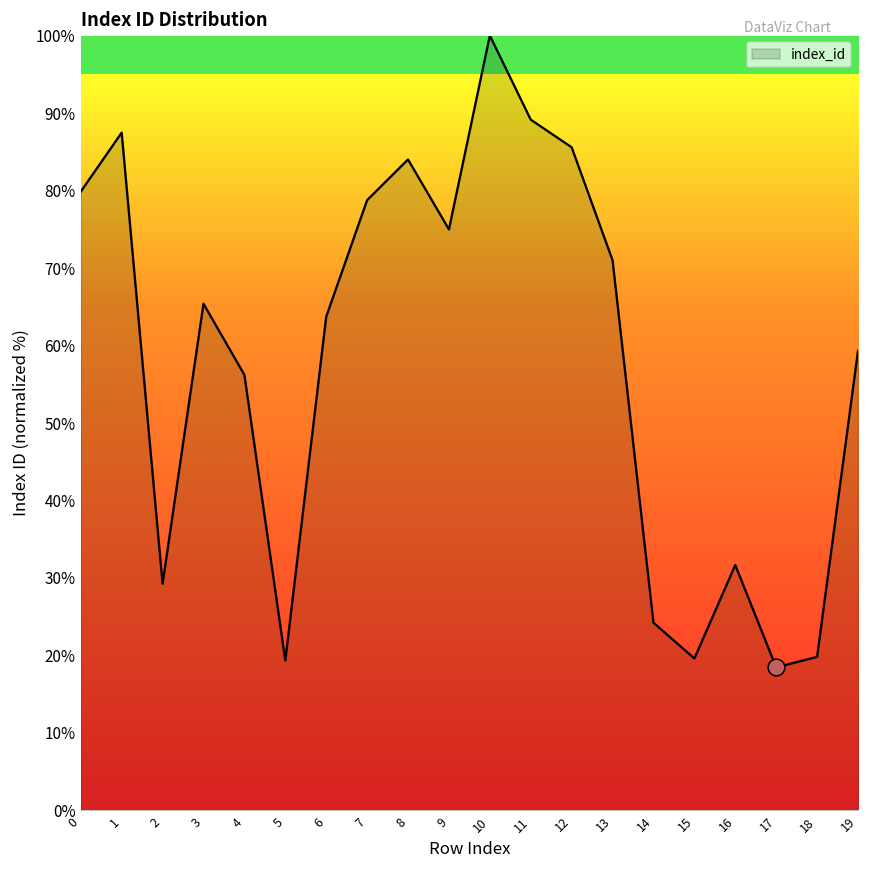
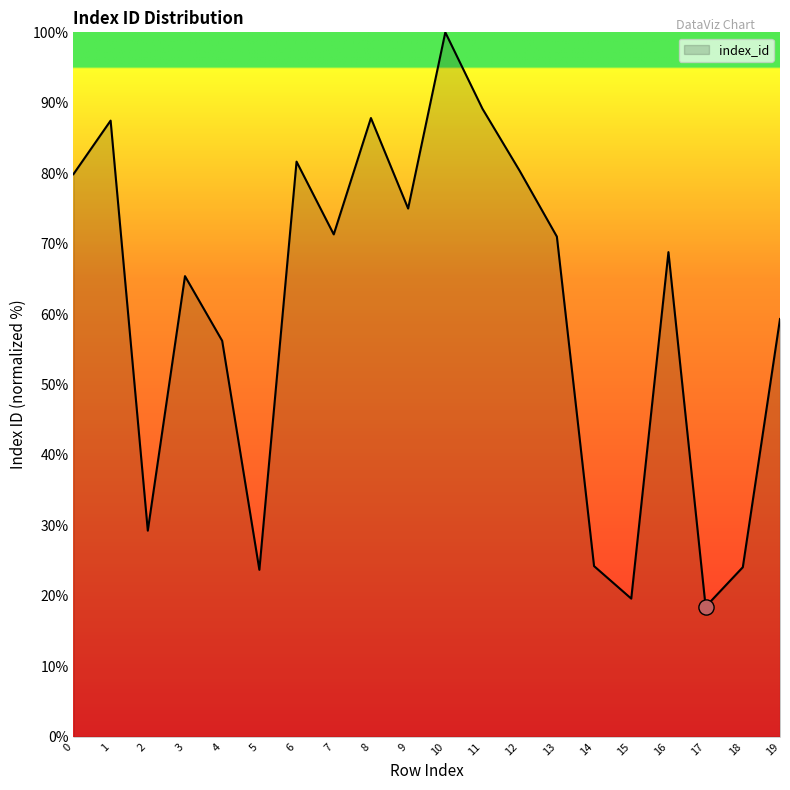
index_id, 5: 19% -> 24%
index_id, 6: 64% -> 82%
index_id, 7: 79% -> 71%
index_id, 8: 84% -> 88%
index_id, 12: 86% -> 80%
index_id, 16: 32% -> 69%
index_id, 18: 20% -> 24%
